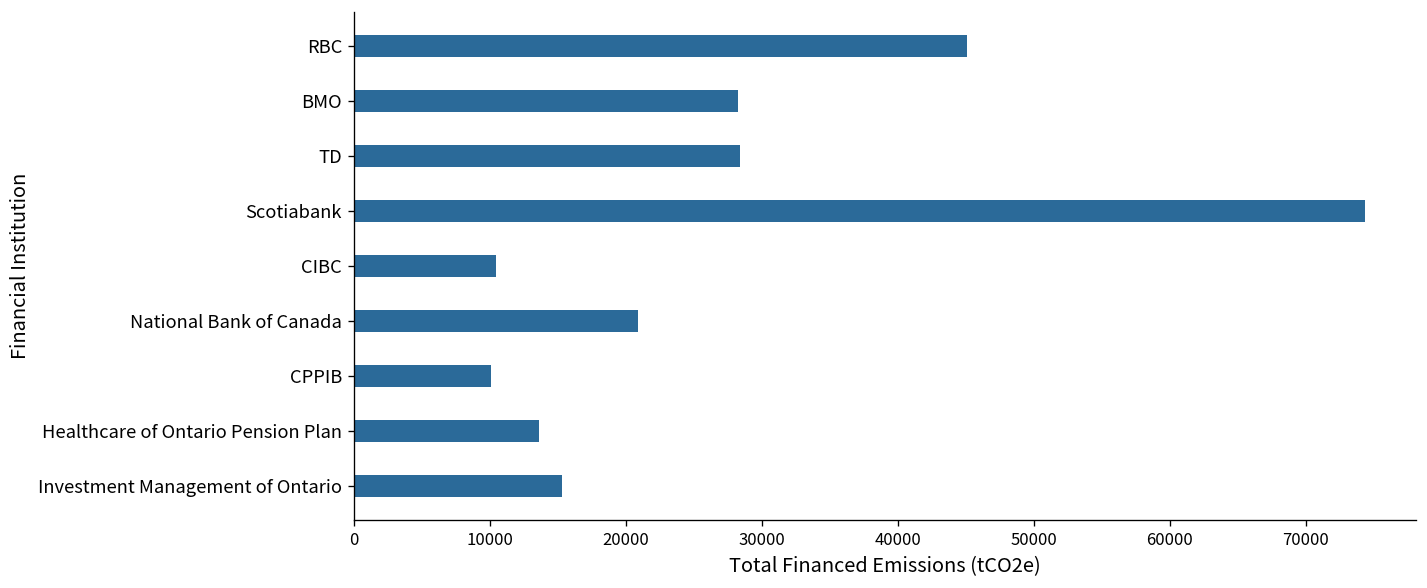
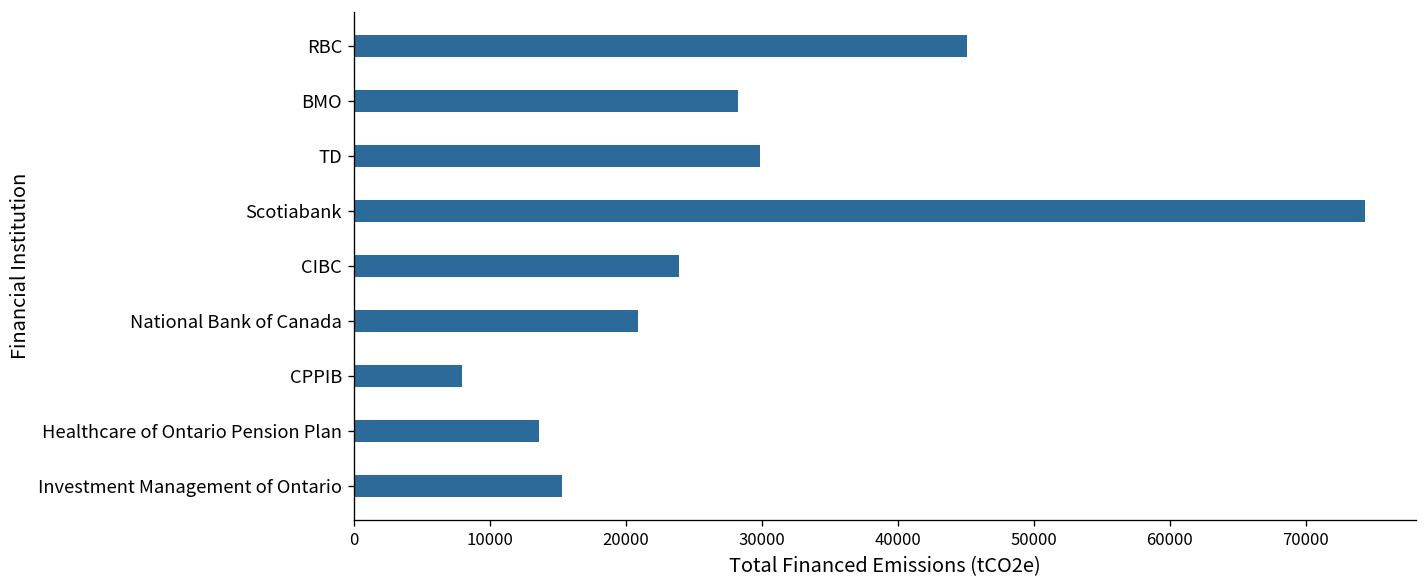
TD: 28400 -> 29900
CIBC: 10500 -> 23900
CPPIB: 10100 -> 7900
